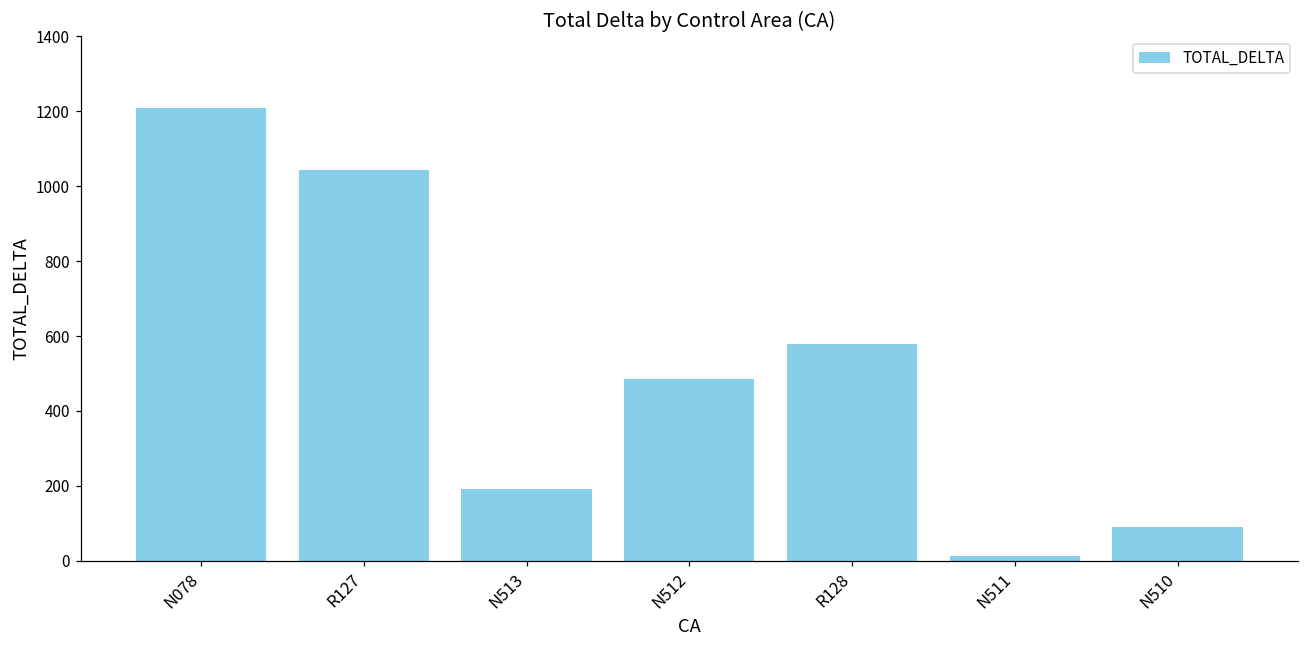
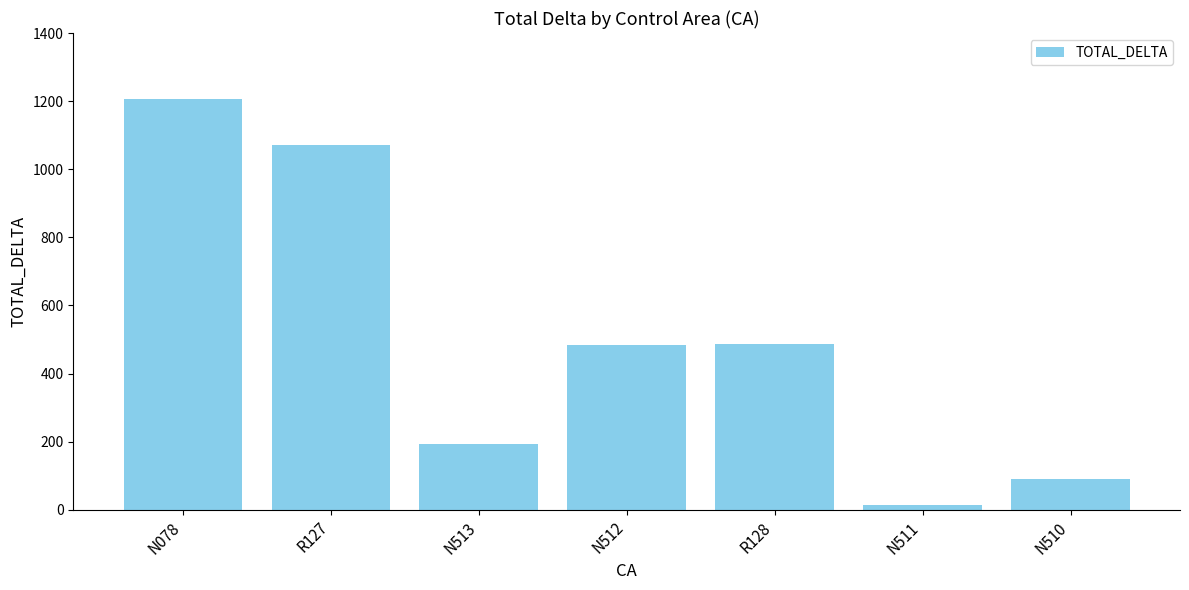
R127: 1040 -> 1070
R128: 580 -> 490
